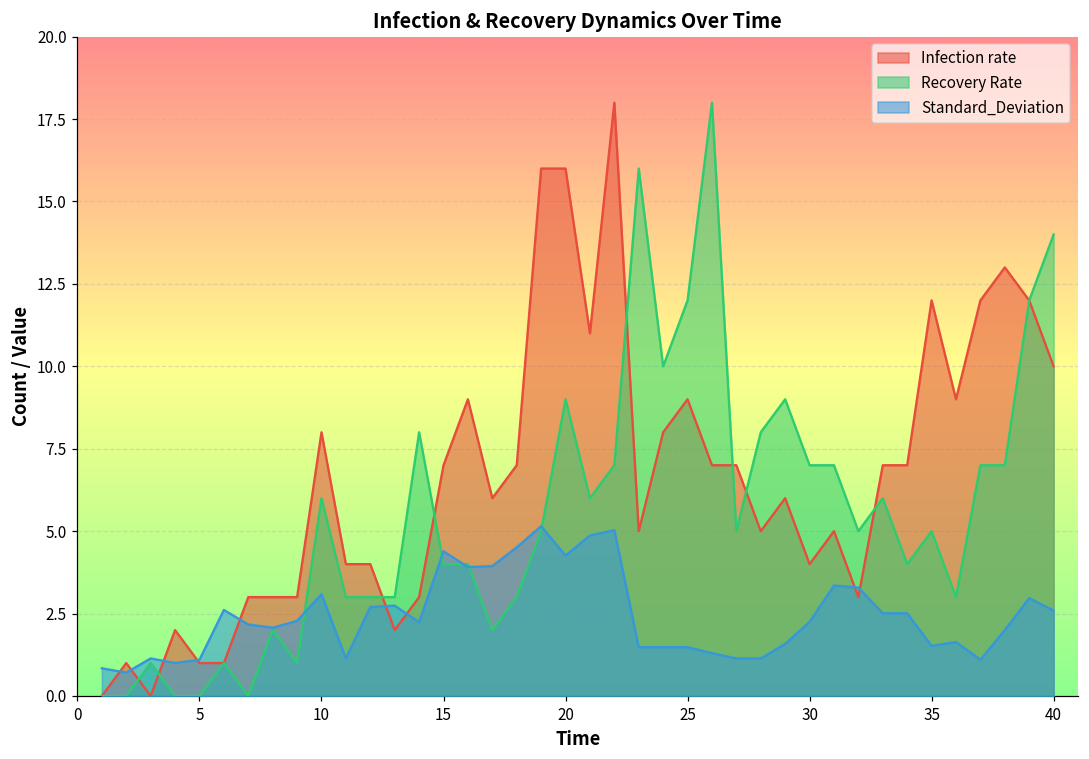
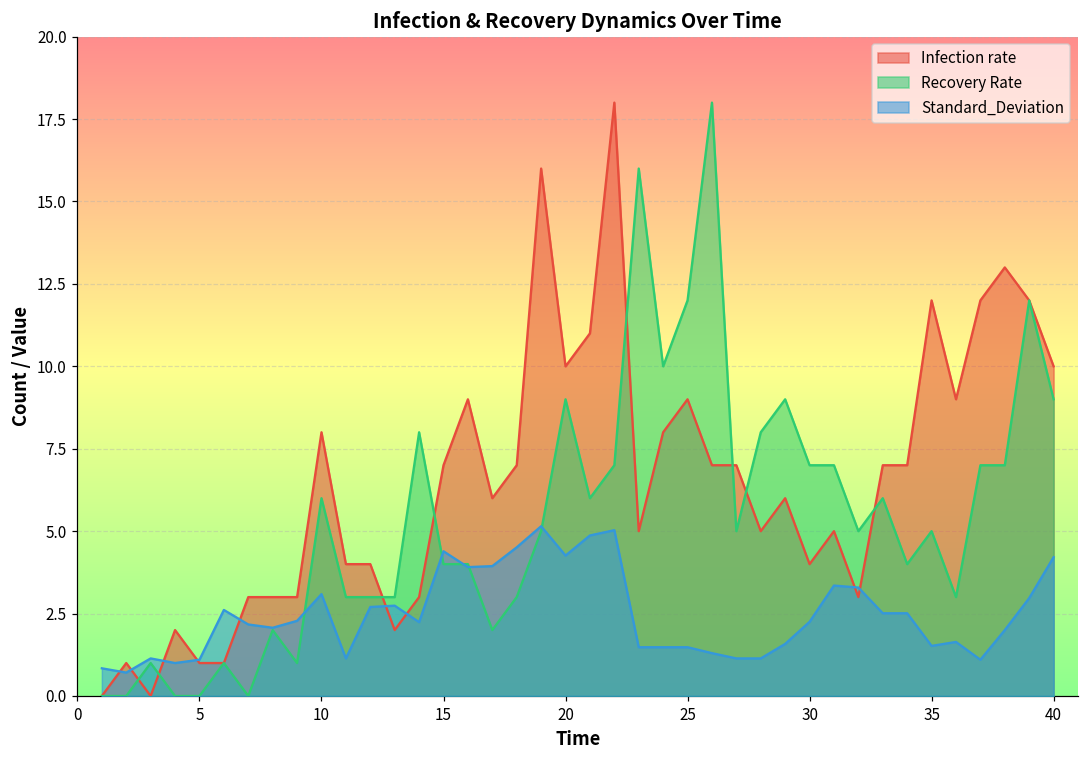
Infection rate, 20: 16 -> 10
Recovery Rate, 40: 14 -> 9
Standard_Deviation, 40: 2.6 -> 4.2
